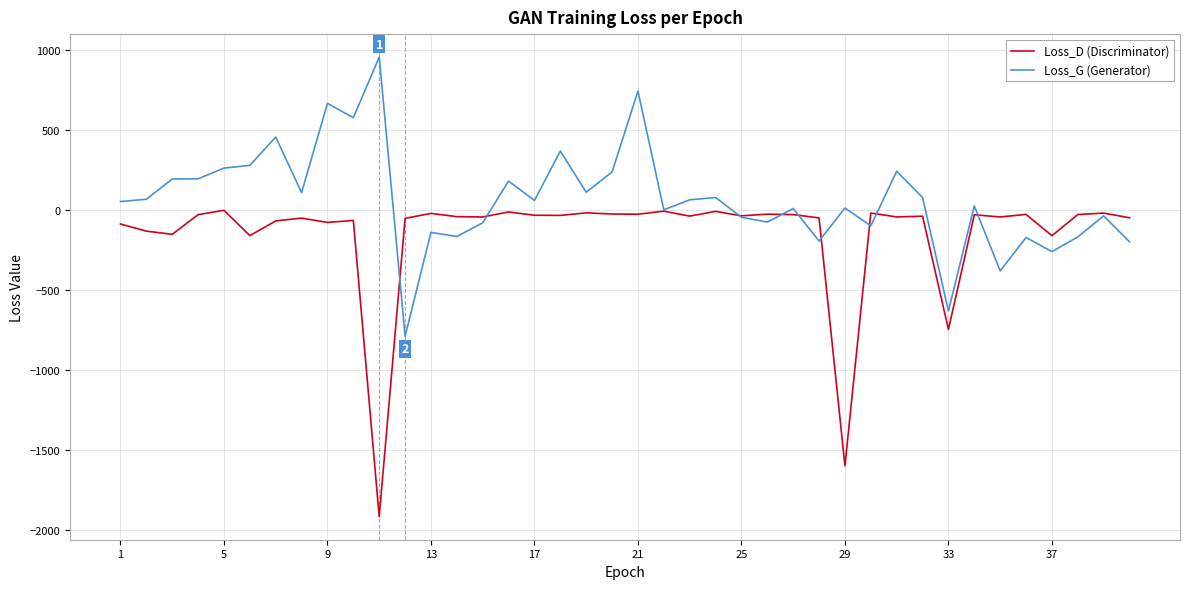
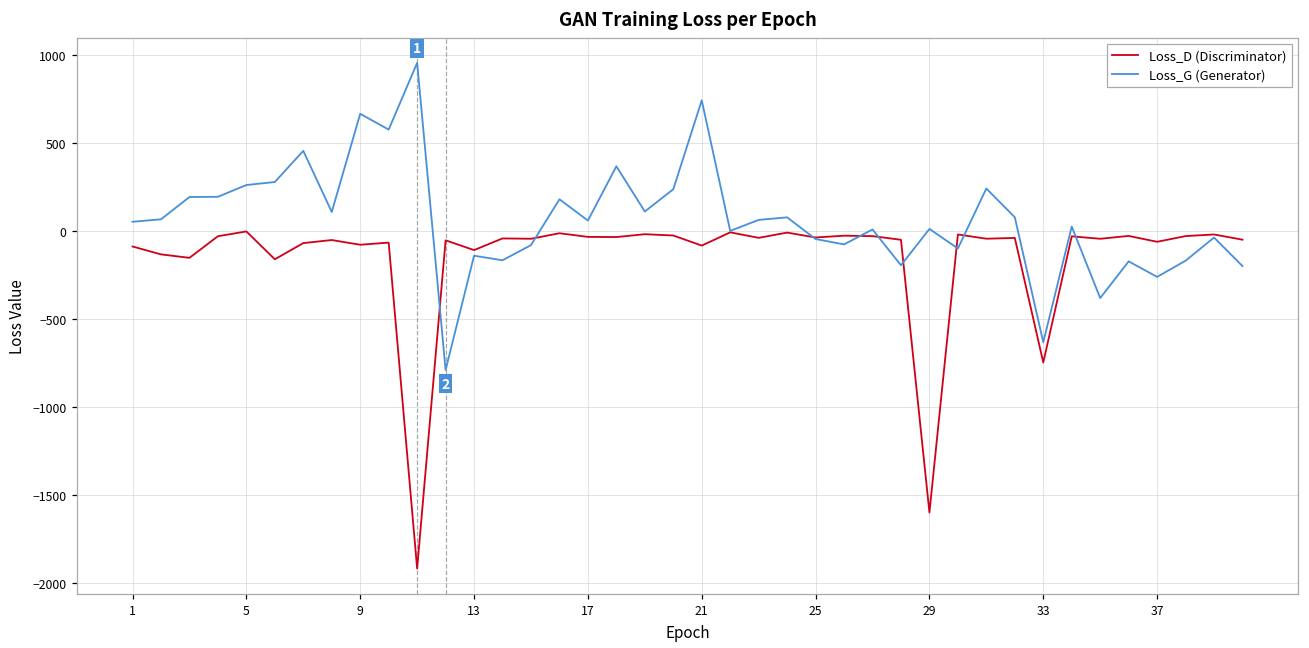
Loss_D (Discriminator), 13: -20 -> -110
Loss_D (Discriminator), 21: -30 -> -80
Loss_D (Discriminator), 37: -160 -> -60
